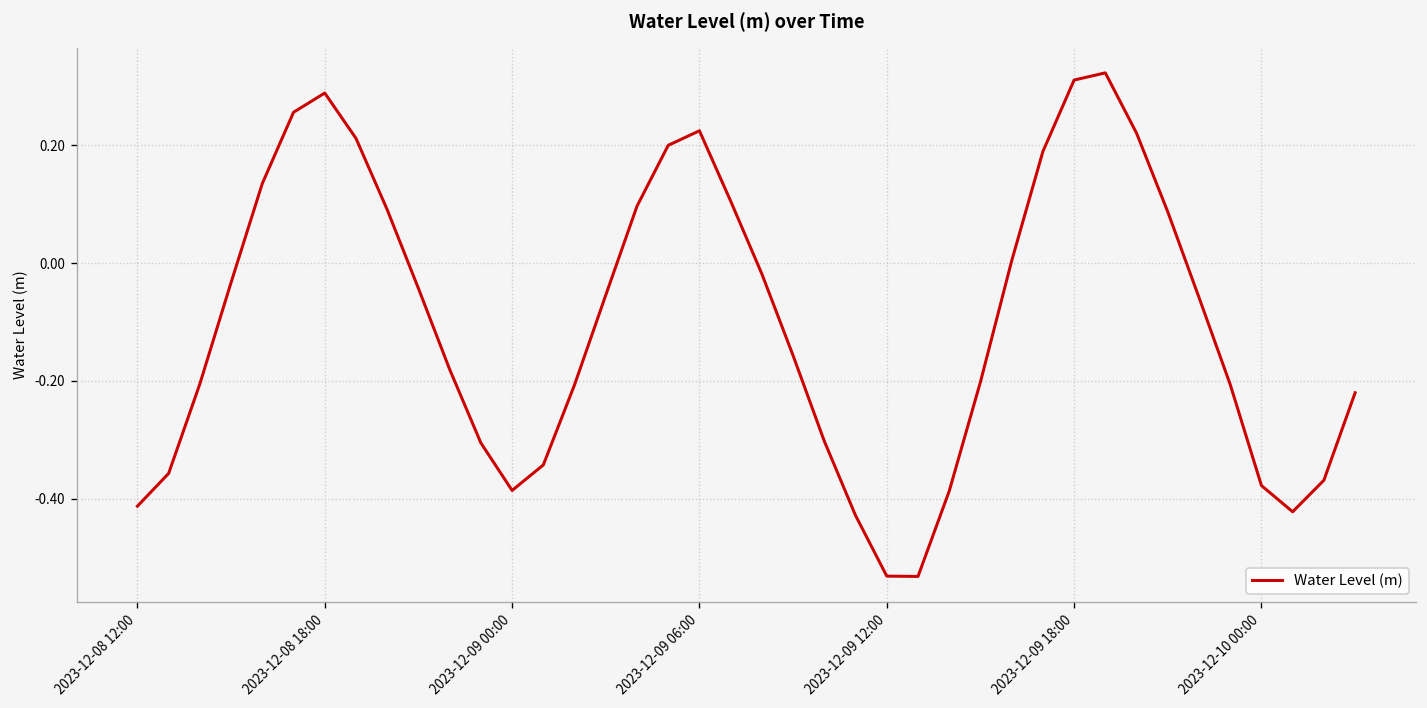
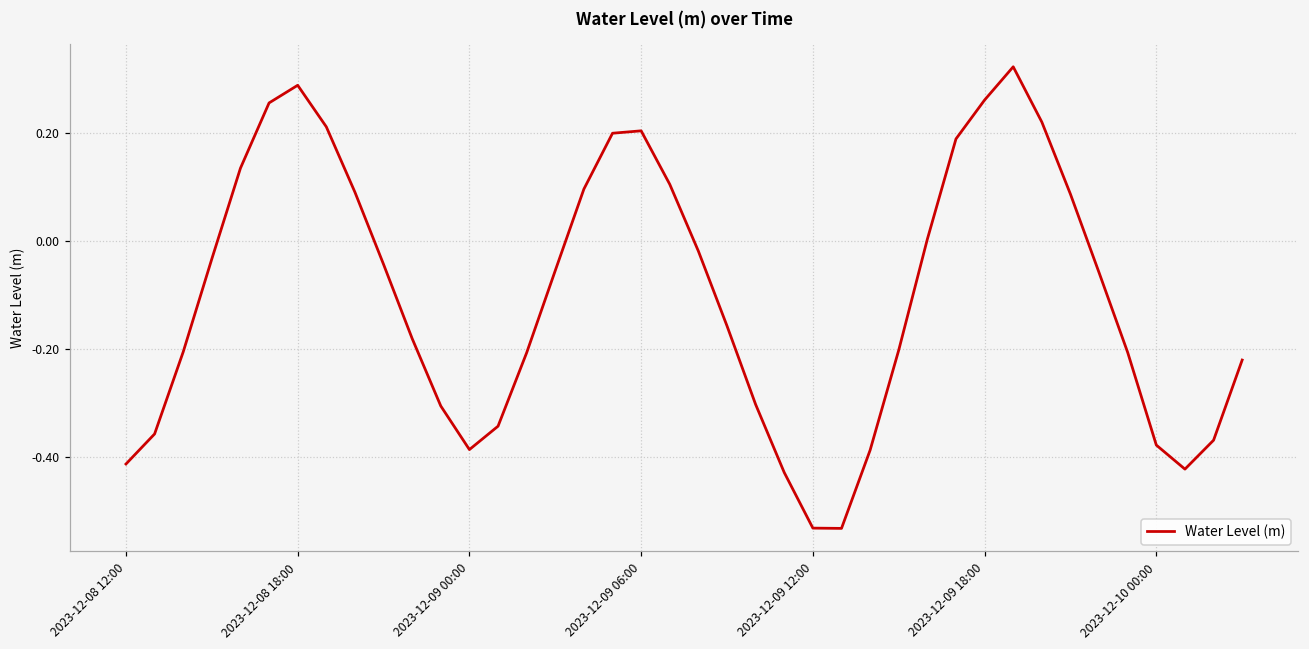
2023-12-09 06:00: 0.22 -> 0.20
2023-12-09 18:00: 0.31 -> 0.26
